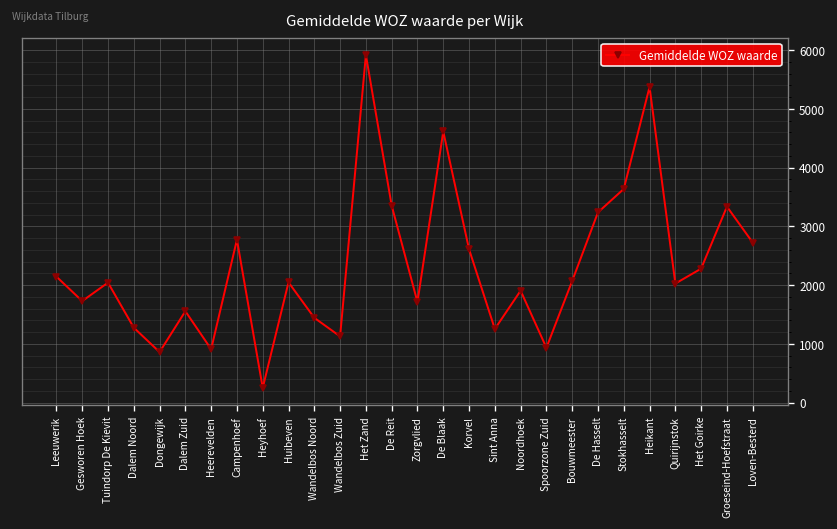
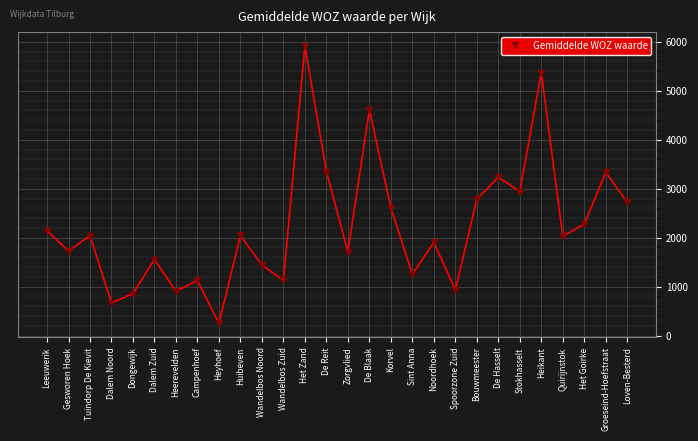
Dalem Noord: 1300 -> 700
Campenhoef: 2800 -> 1100
Bouwmeester: 2100 -> 2800
Stokhasselt: 3600 -> 2900
